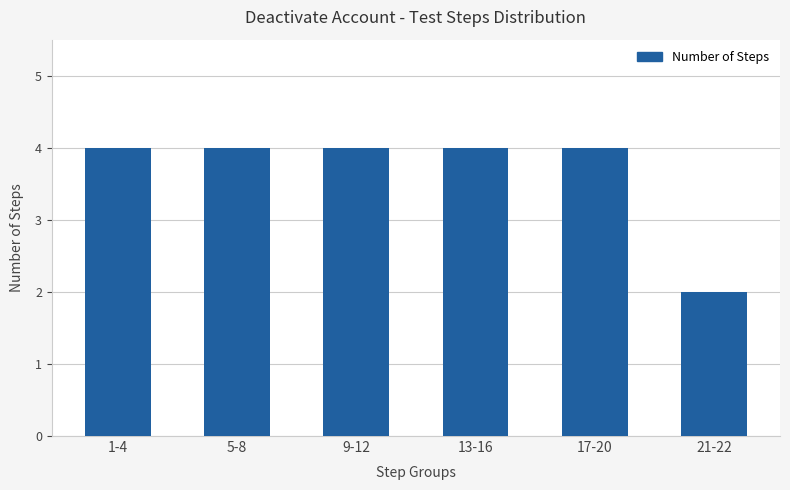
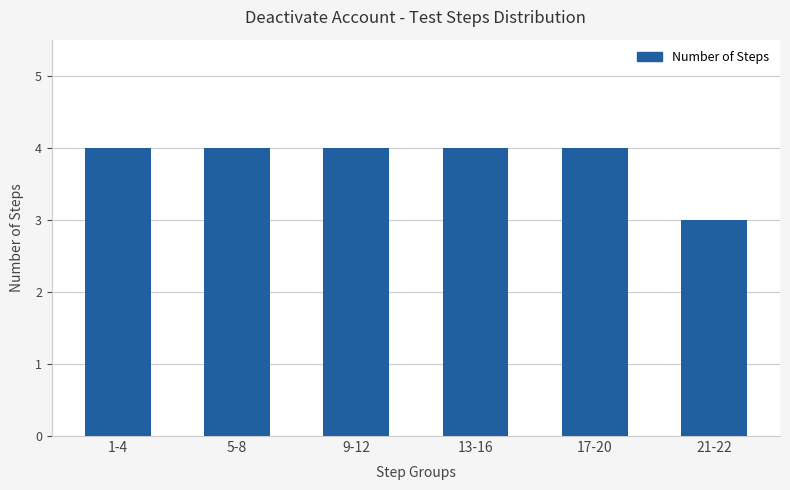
21-22: 2 -> 3
